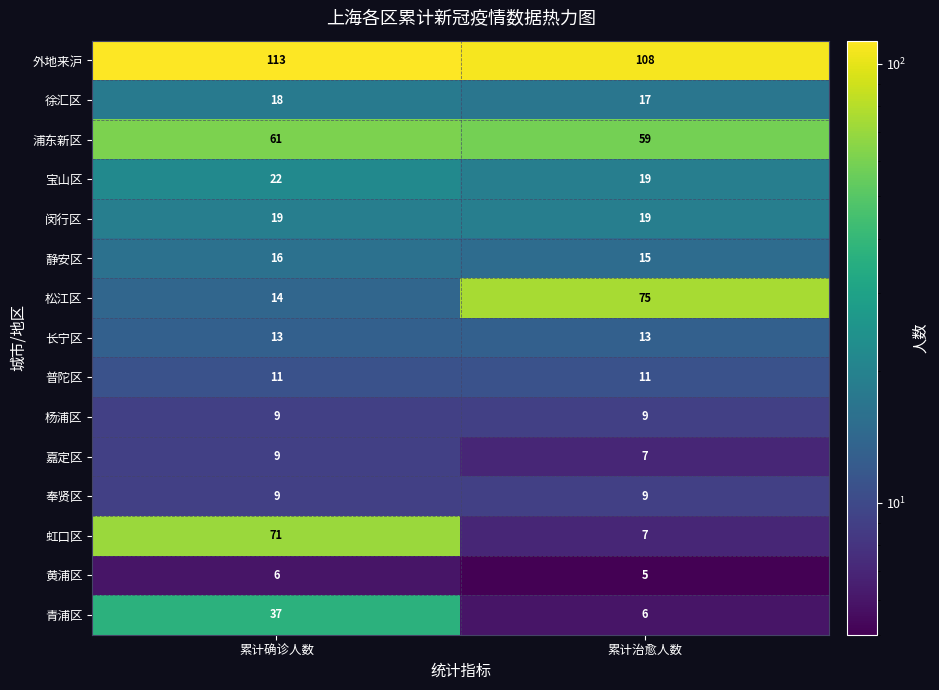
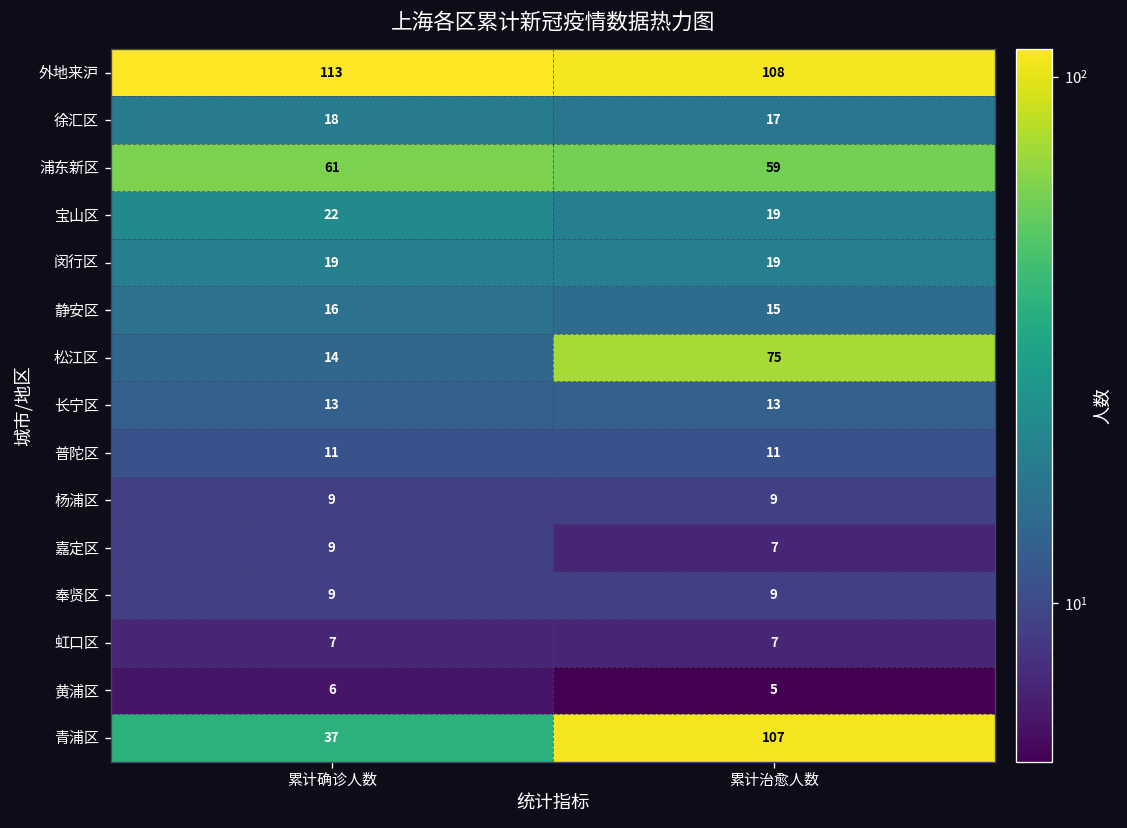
虹口区, 累计确诊人数: 71 -> 7
青浦区, 累计治愈人数: 6 -> 107
